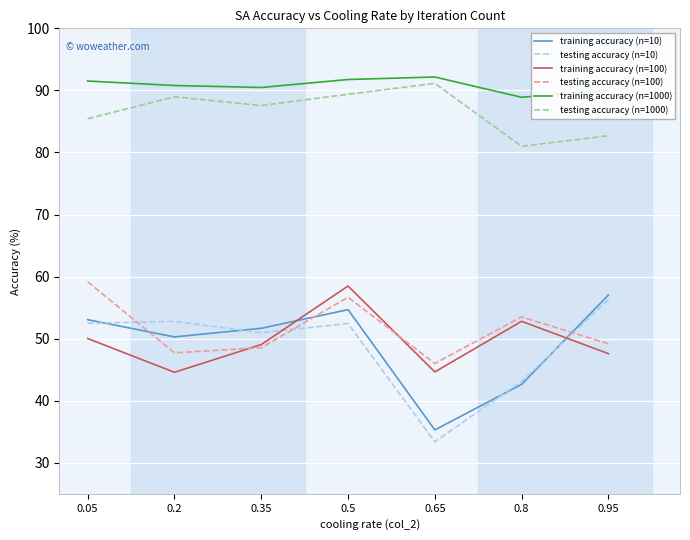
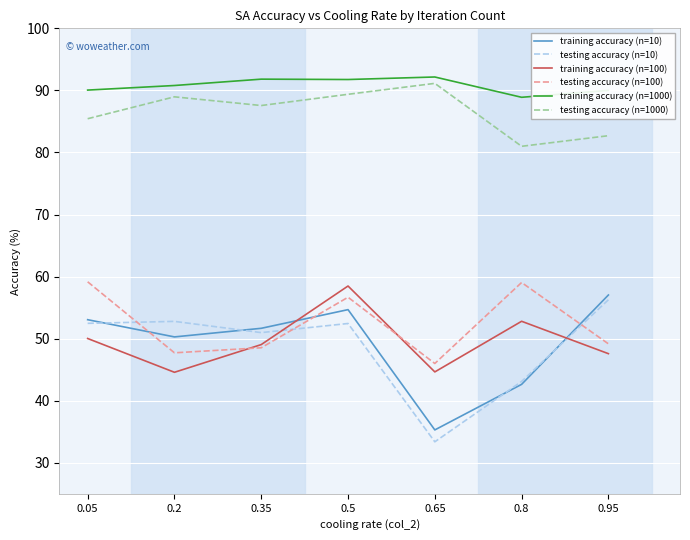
training accuracy (n=1000), 0.05: 92 -> 90
training accuracy (n=1000), 0.35: 90 -> 92
testing accuracy (n=100), 0.8: 54 -> 59
